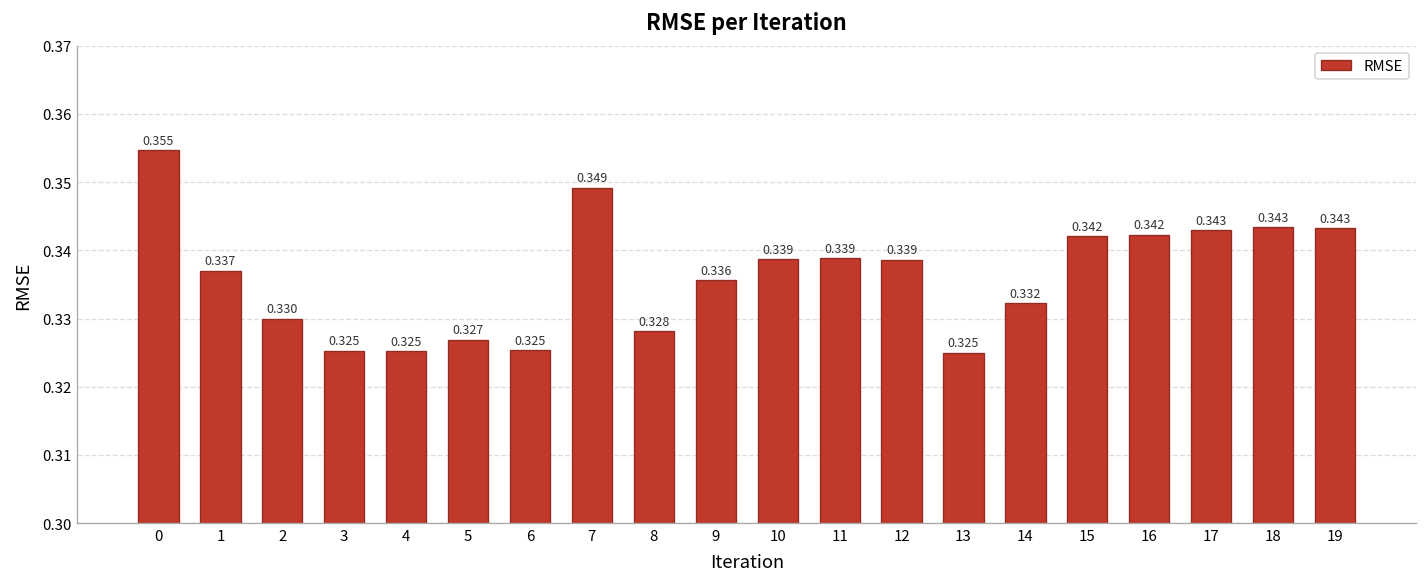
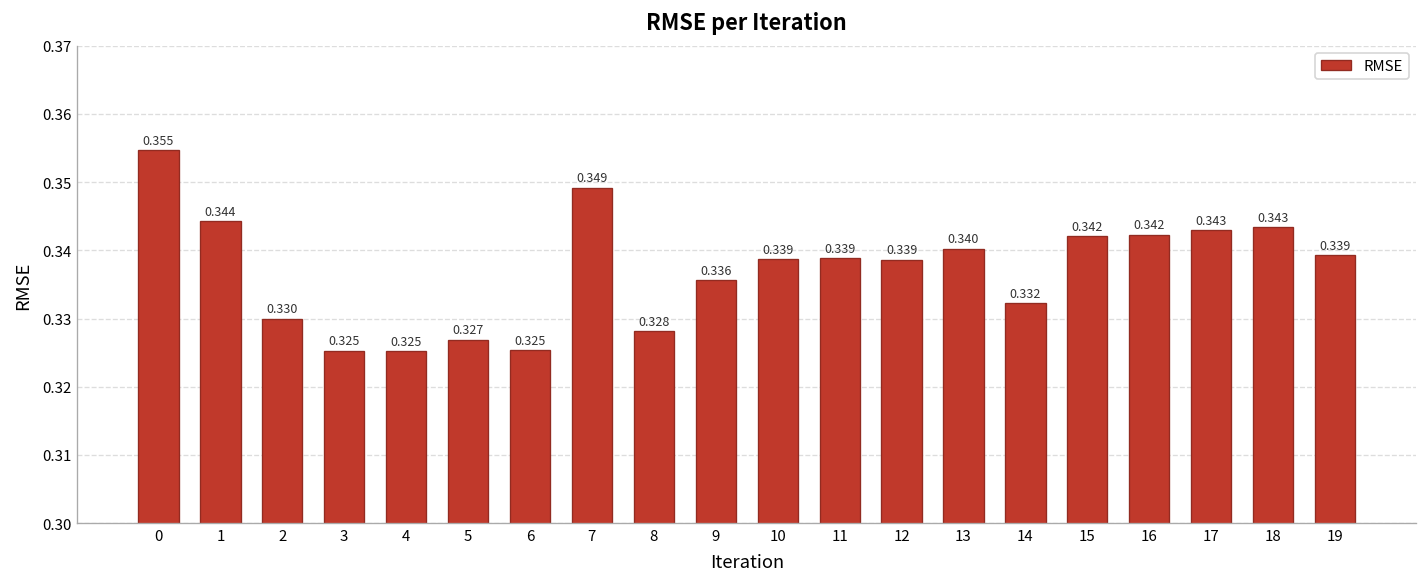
1: 0.337 -> 0.344
13: 0.325 -> 0.340
19: 0.343 -> 0.339
